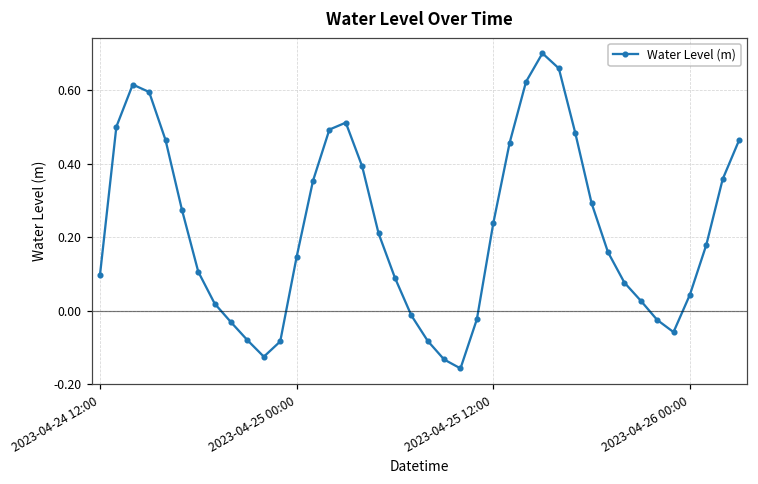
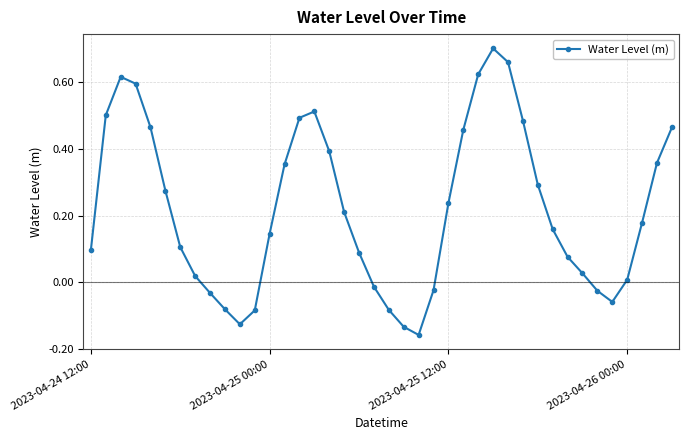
2023-04-26 00:00: 0.04 -> 0.01
